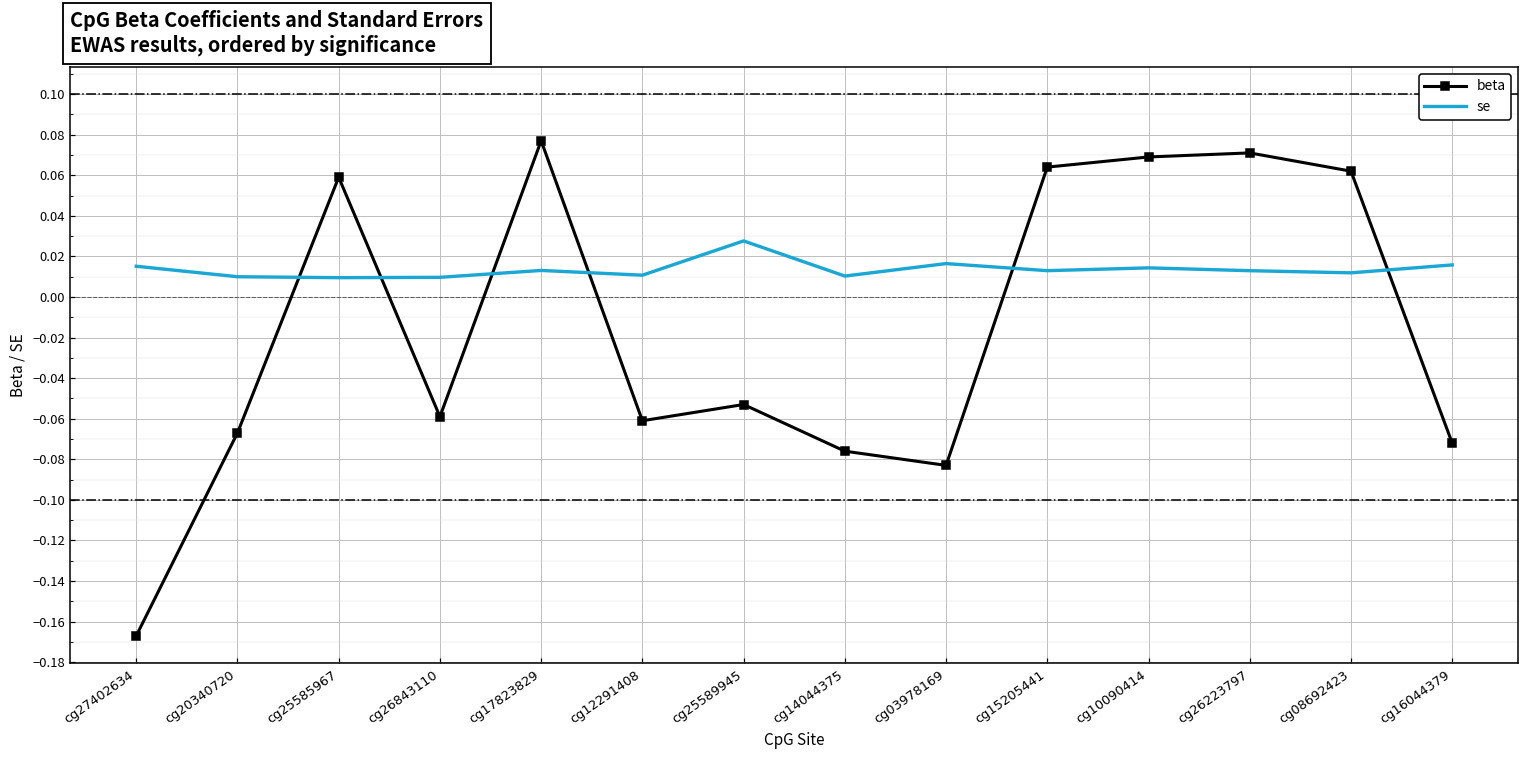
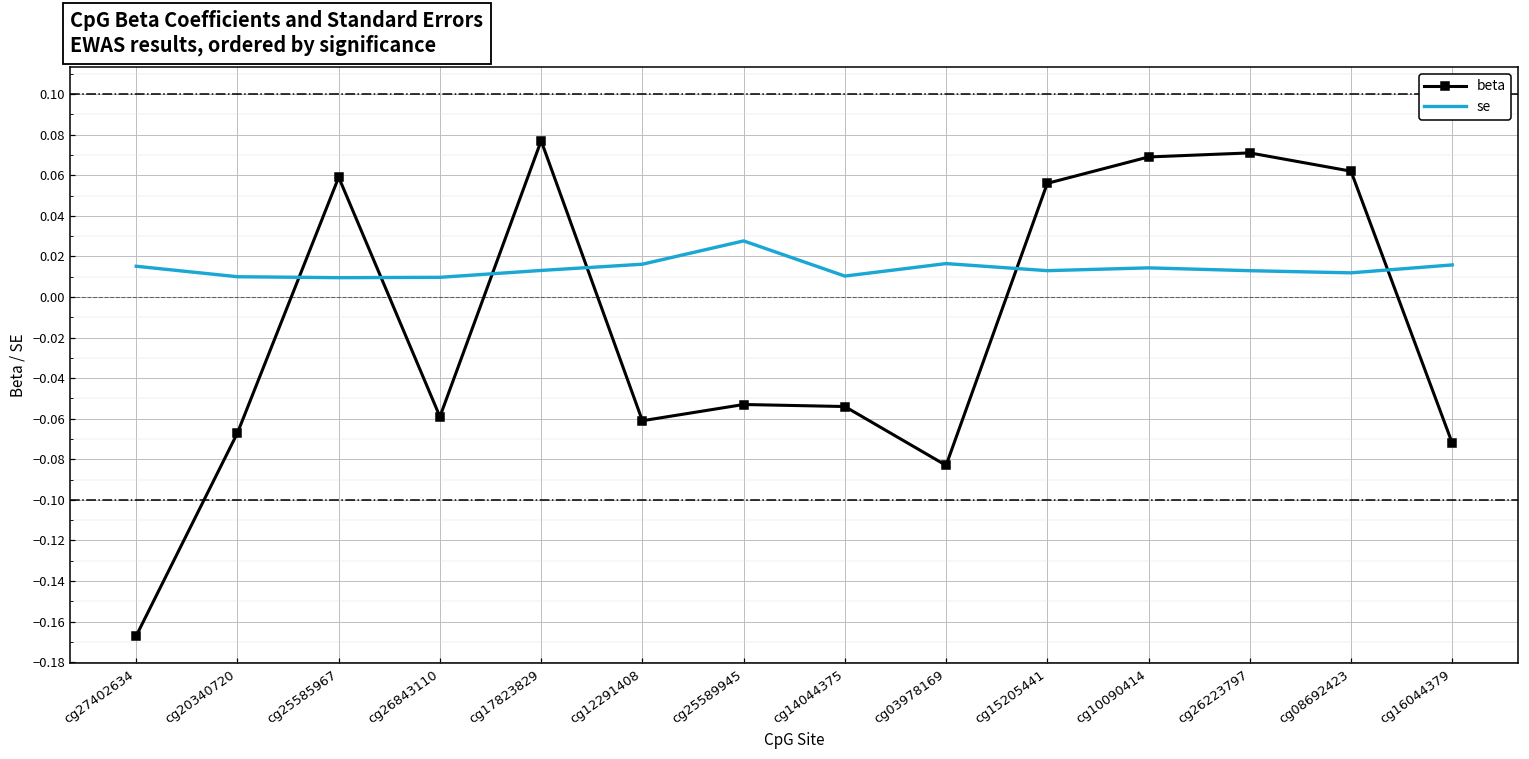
se, cg12291408: 0.011 -> 0.016
beta, cg14044375: -0.076 -> -0.054
beta, cg15205441: 0.064 -> 0.056
